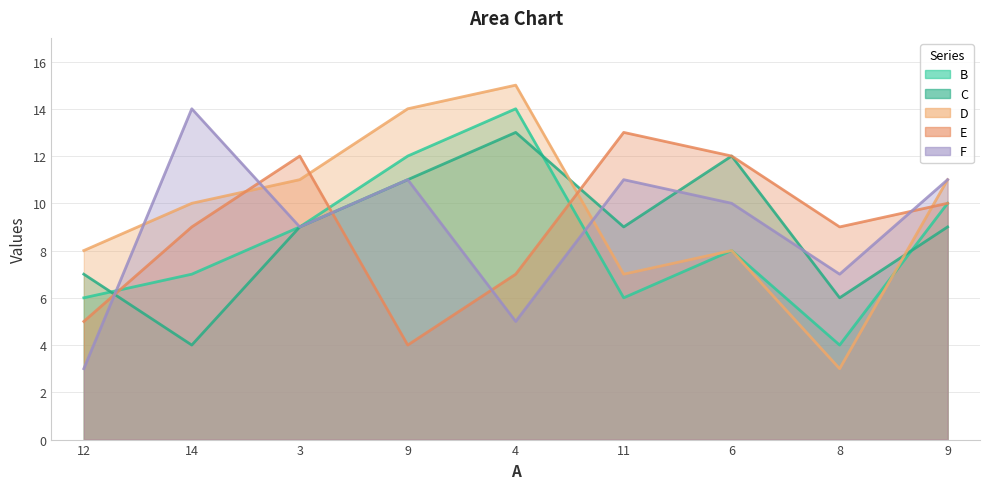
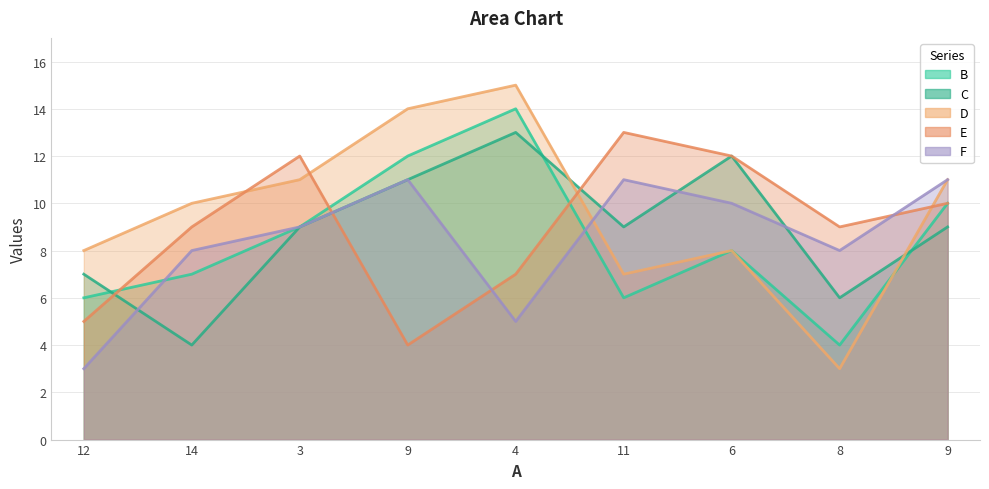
F, 14: 14 -> 8
F, 8: 7 -> 8
